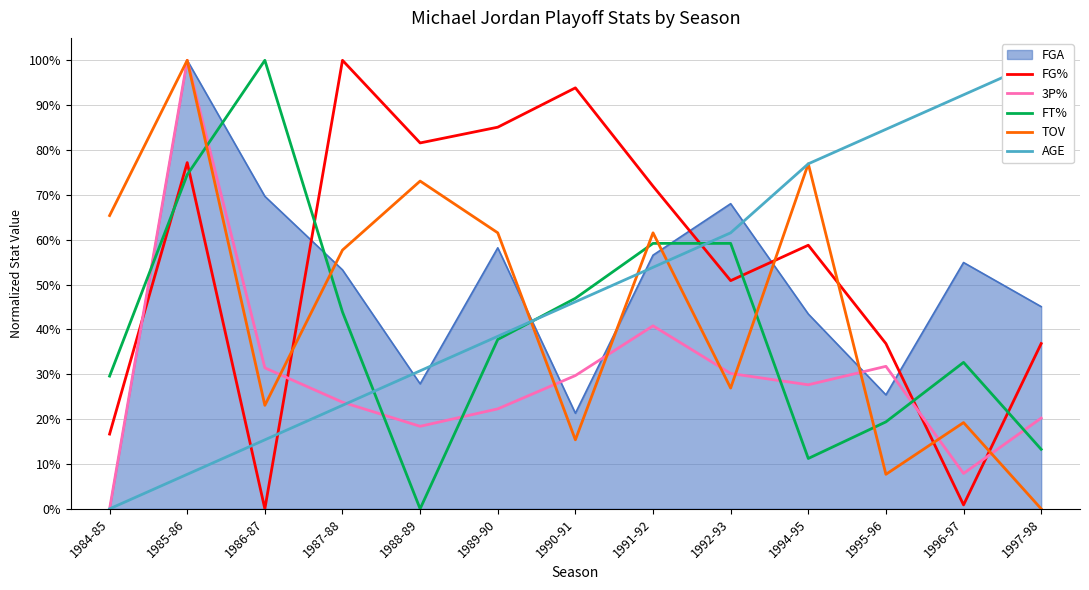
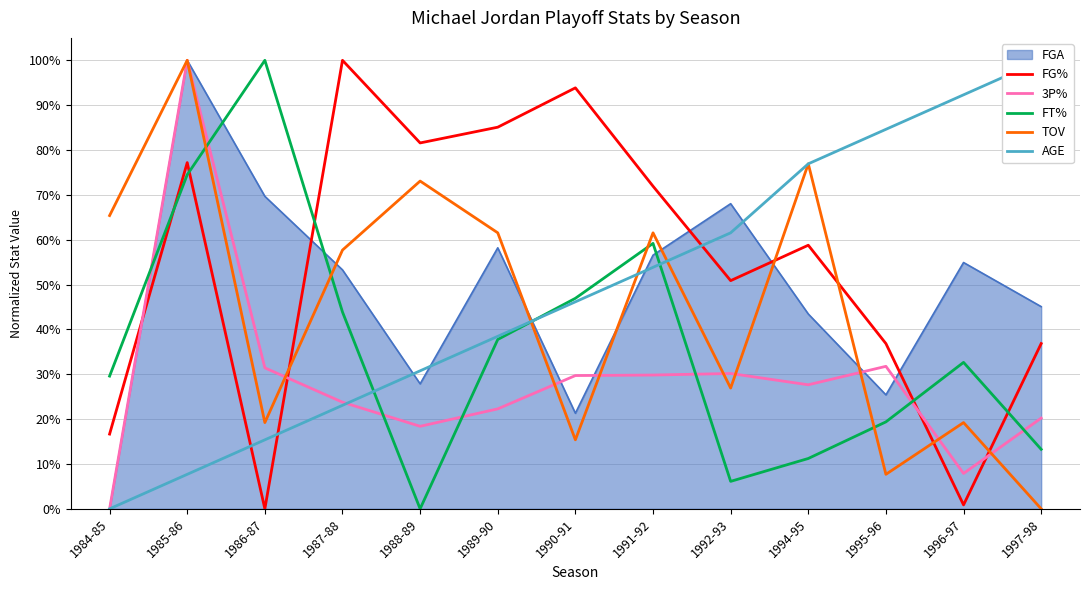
TOV, 1986-87: 23% -> 19%
3P%, 1991-92: 41% -> 30%
FT%, 1992-93: 59% -> 6%
